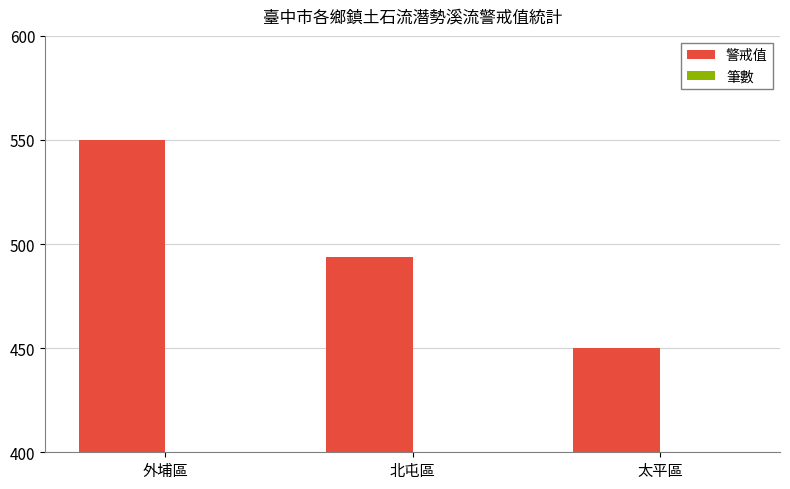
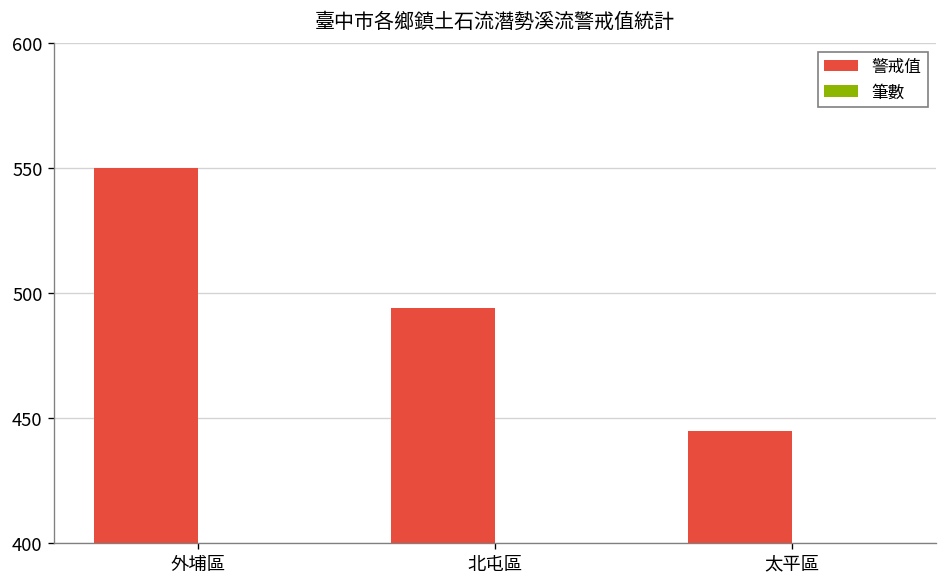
警戒值, 太平區: 450 -> 445
